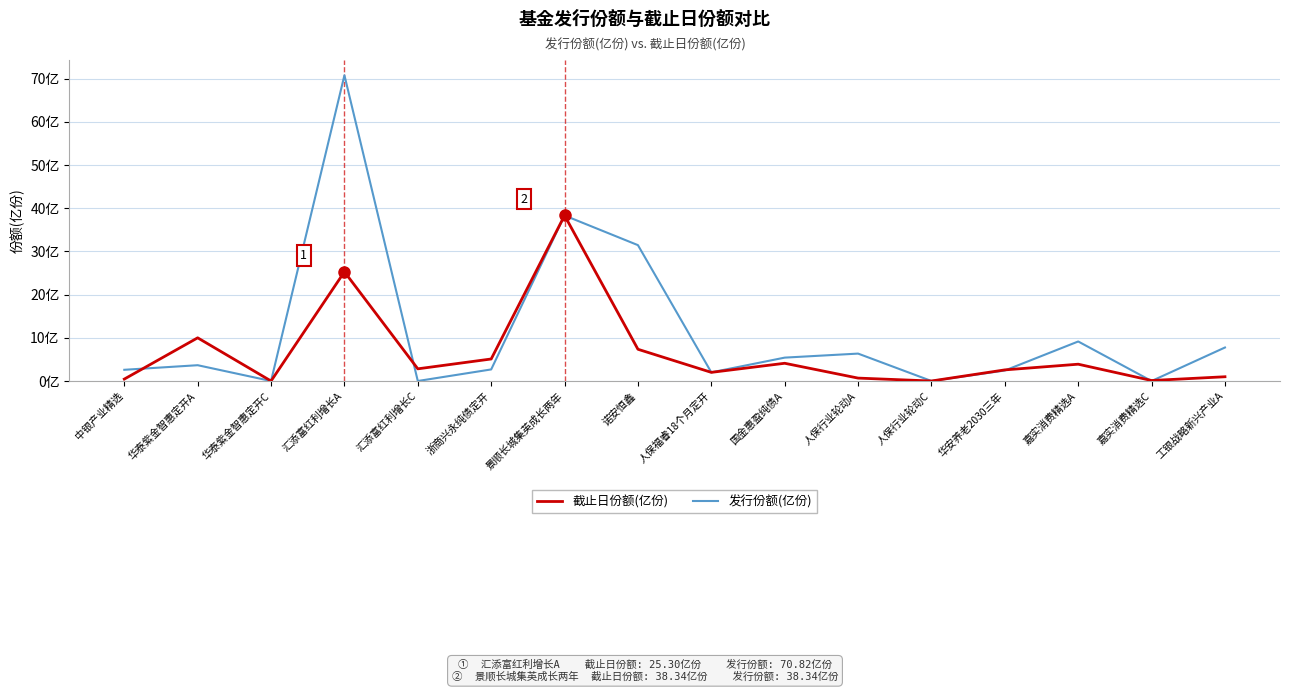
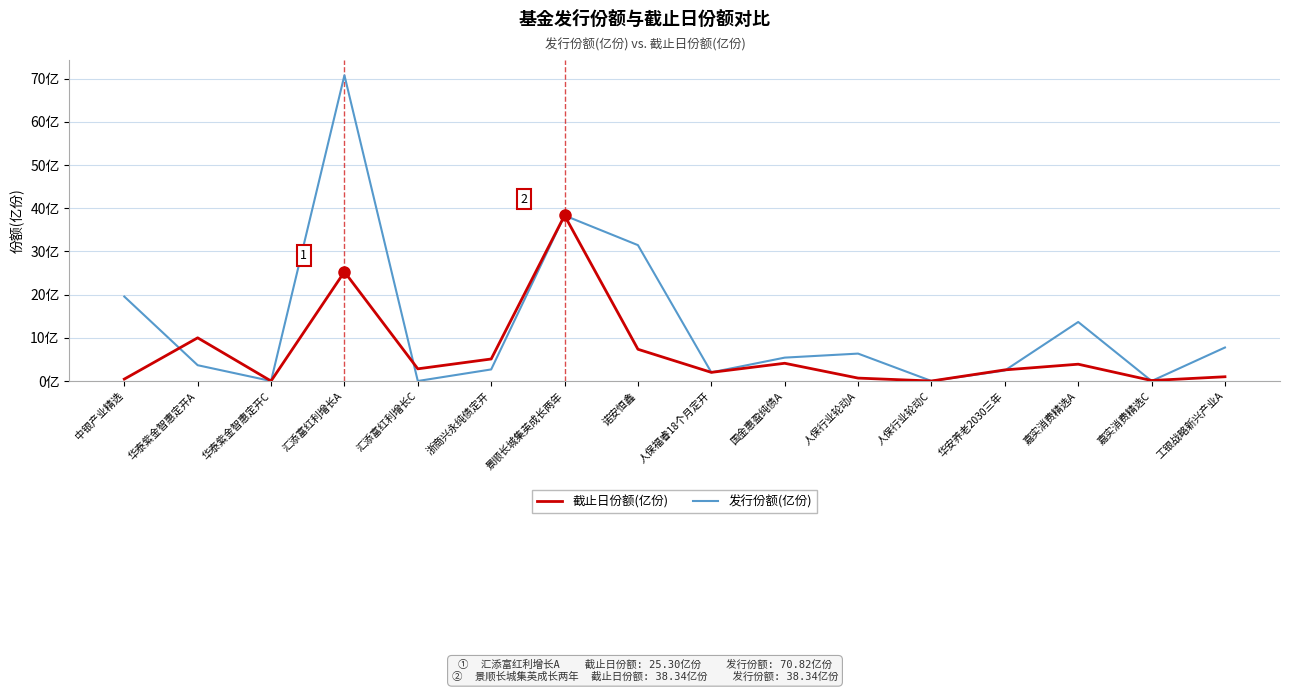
发行份额(亿份), 中银产业精选: 3亿 -> 20亿
发行份额(亿份), 嘉实消费精选A: 9亿 -> 14亿
